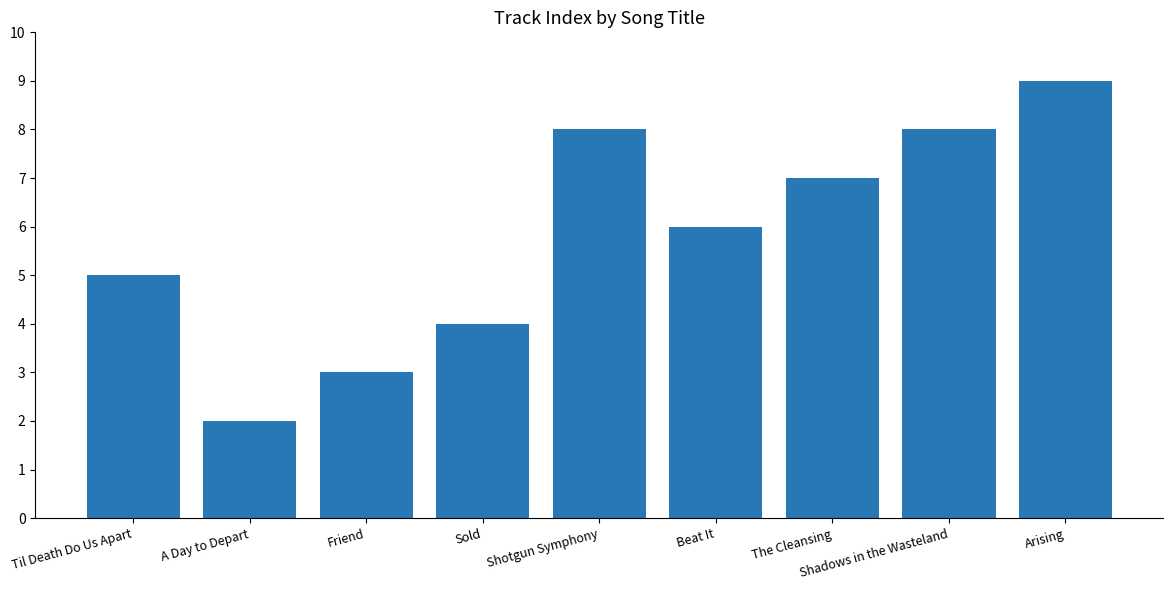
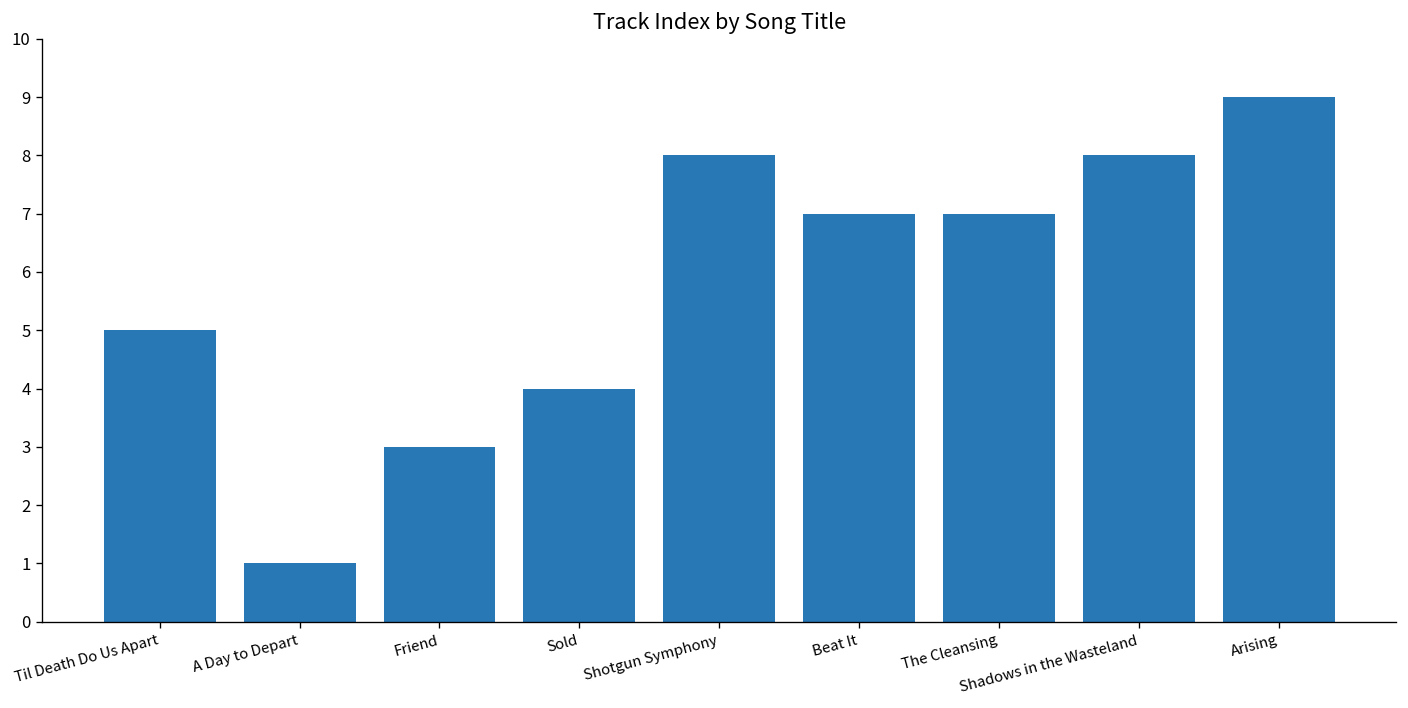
A Day to Depart: 2 -> 1
Beat It: 6 -> 7
